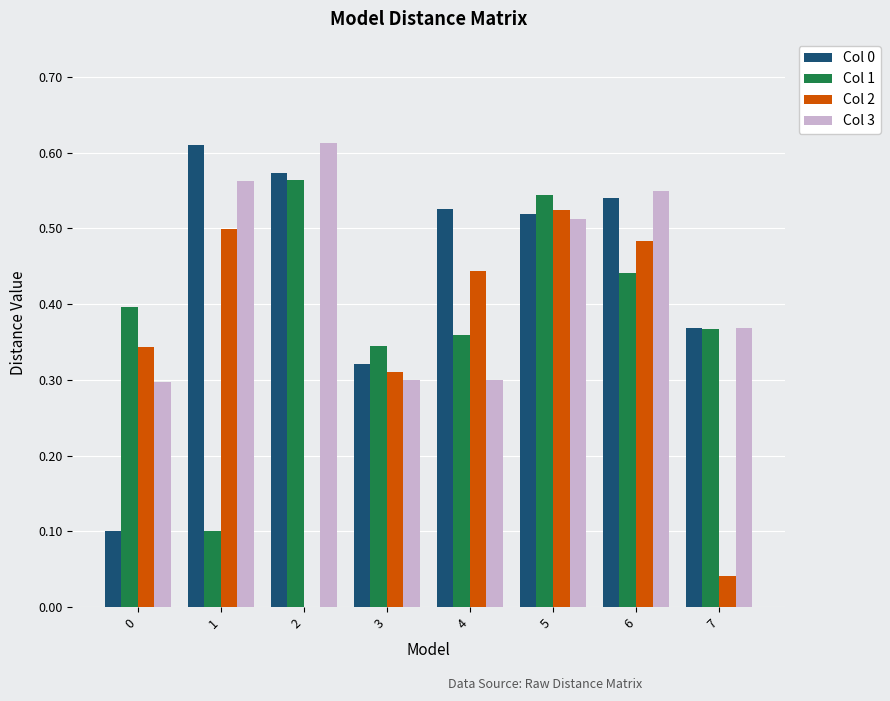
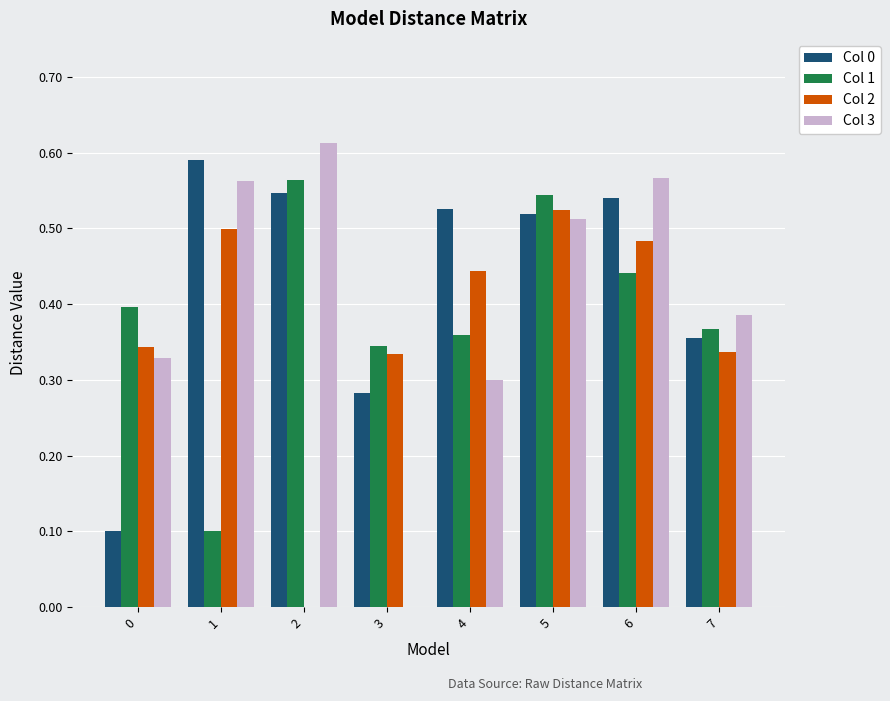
Col 3, 0: 0.30 -> 0.33
Col 0, 1: 0.61 -> 0.59
Col 0, 2: 0.57 -> 0.55
Col 0, 3: 0.32 -> 0.28
Col 2, 3: 0.31 -> 0.33
Col 3, 3: 0.3 -> 0.0
Col 3, 6: 0.55 -> 0.57
Col 0, 7: 0.37 -> 0.36
Col 2, 7: 0.04 -> 0.34
Col 3, 7: 0.37 -> 0.39
